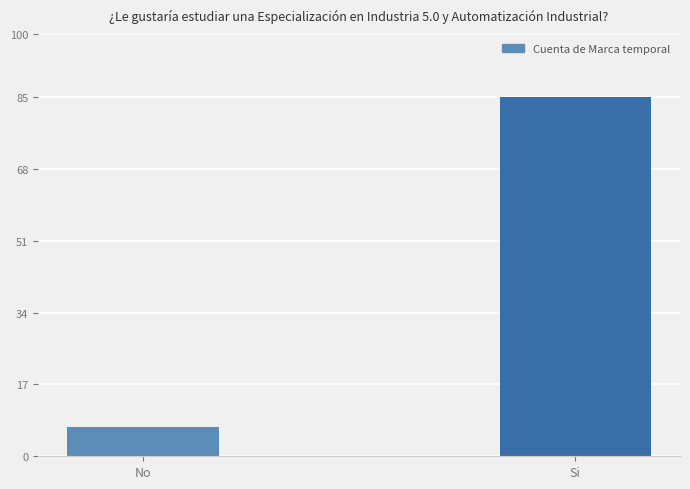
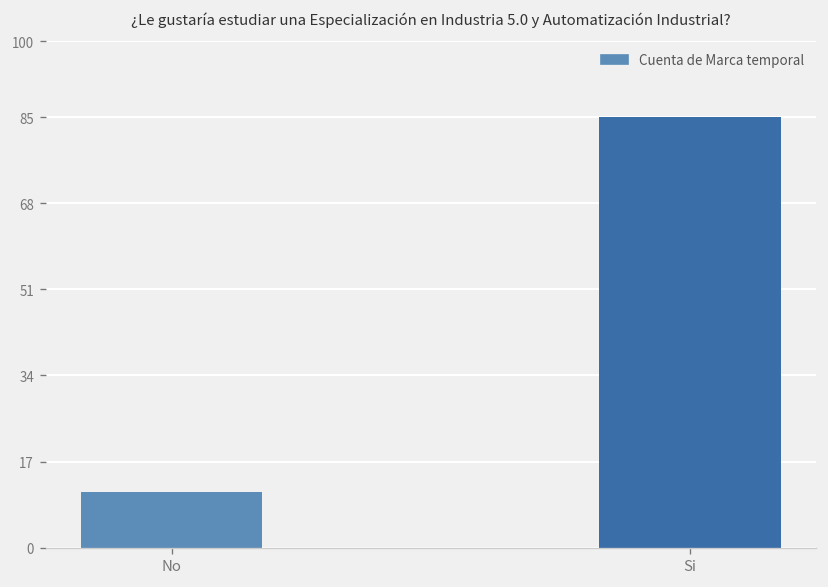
No: 7 -> 11
